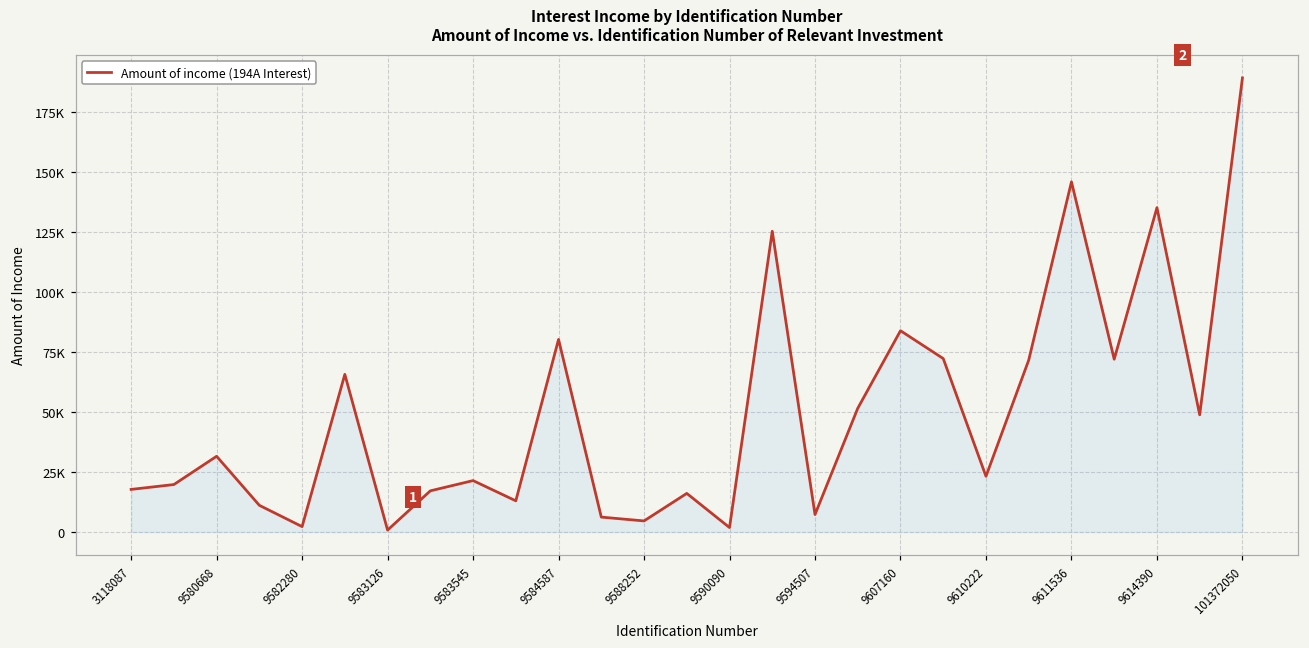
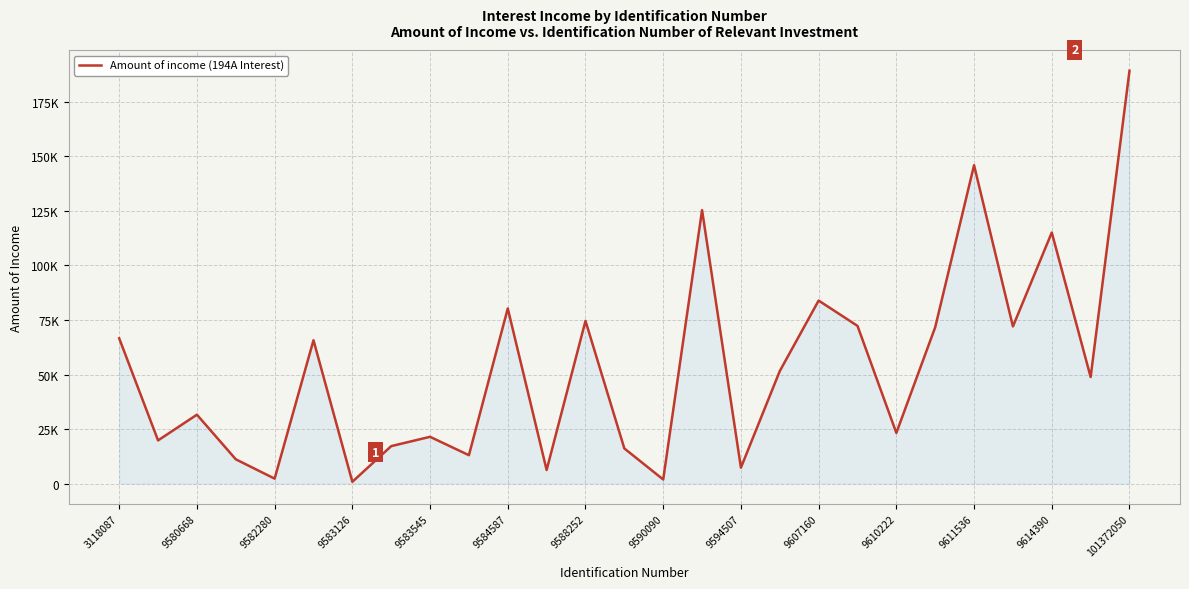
3118087: 18000 -> 67000
9588252: 5000 -> 75000
9614390: 135000 -> 115000
